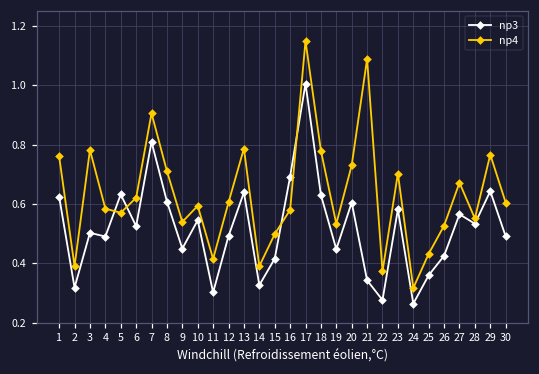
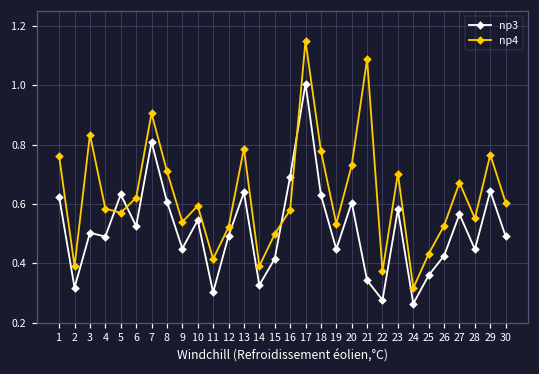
np4, 3: 0.78 -> 0.83
np4, 12: 0.60 -> 0.52
np3, 28: 0.53 -> 0.45
